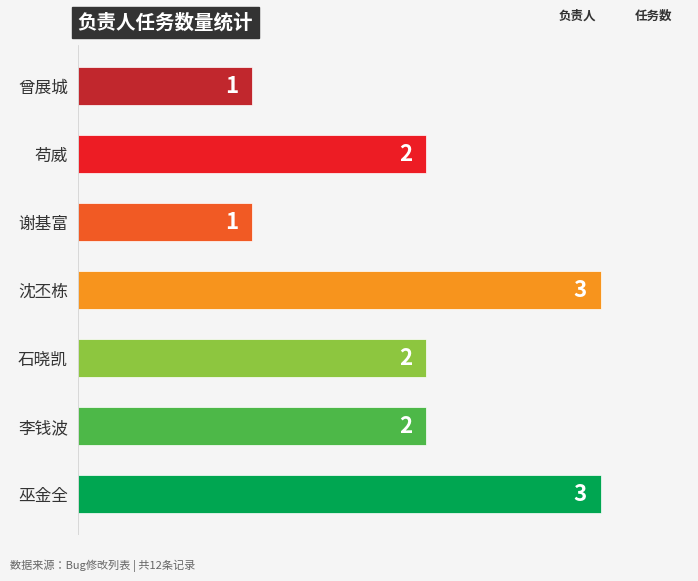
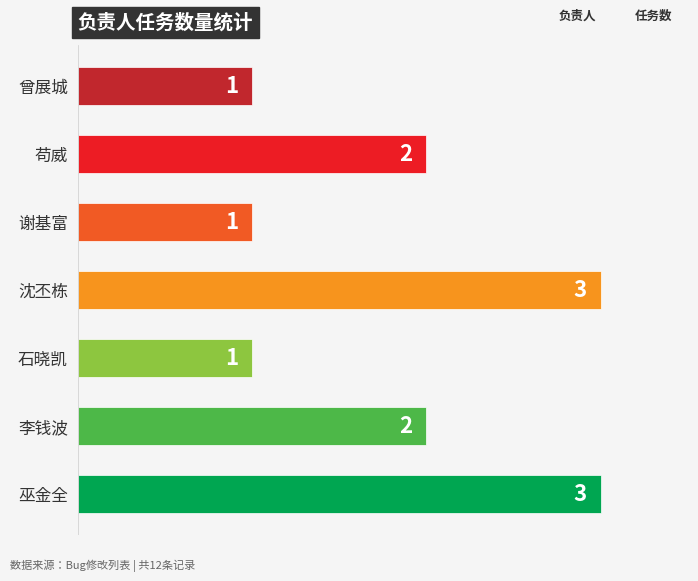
石晓凯: 2 -> 1
